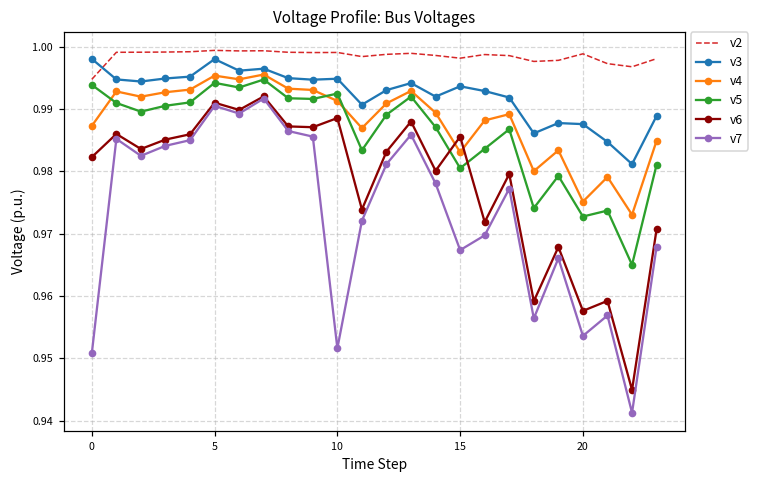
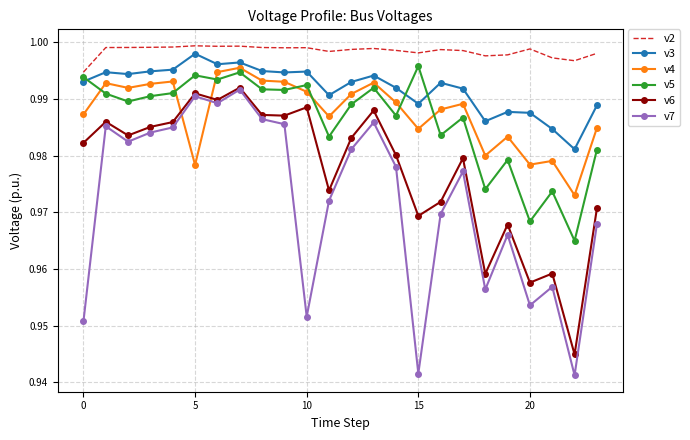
v3, 0: 0.998 -> 0.993
v4, 5: 0.995 -> 0.978
v3, 15: 0.994 -> 0.989
v4, 15: 0.983 -> 0.985
v5, 15: 0.980 -> 0.996
v6, 15: 0.986 -> 0.969
v7, 15: 0.967 -> 0.942
v4, 20: 0.975 -> 0.978
v5, 20: 0.973 -> 0.968
